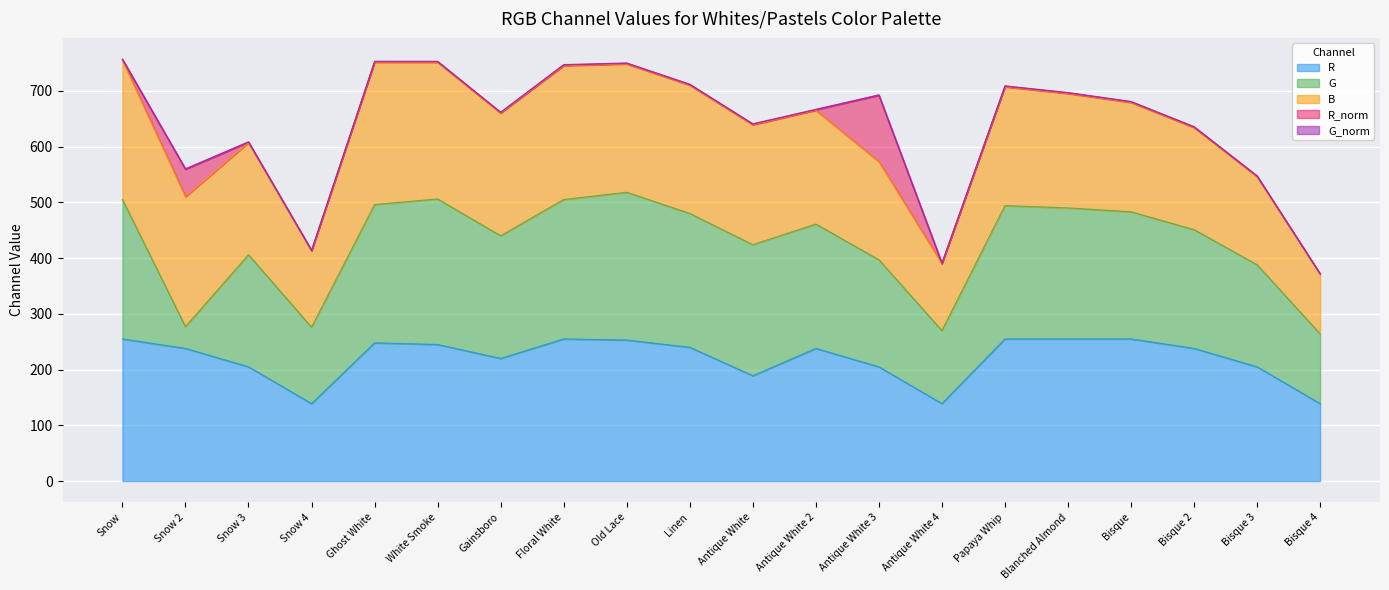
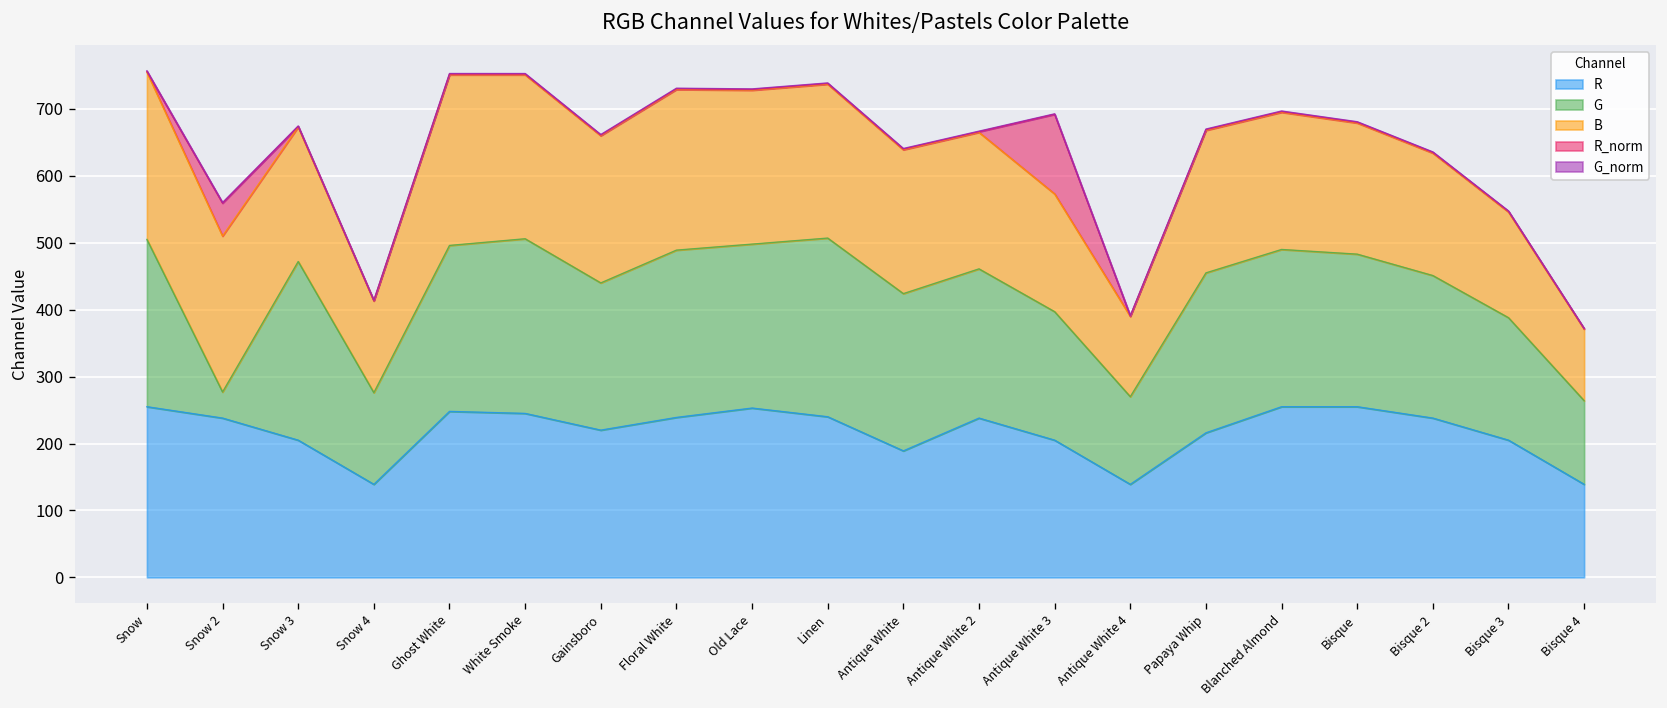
G, Snow 3: 200 -> 270
R, Floral White: 260 -> 240
G, Old Lace: 270 -> 250
G, Linen: 240 -> 270
R, Papaya Whip: 260 -> 220
